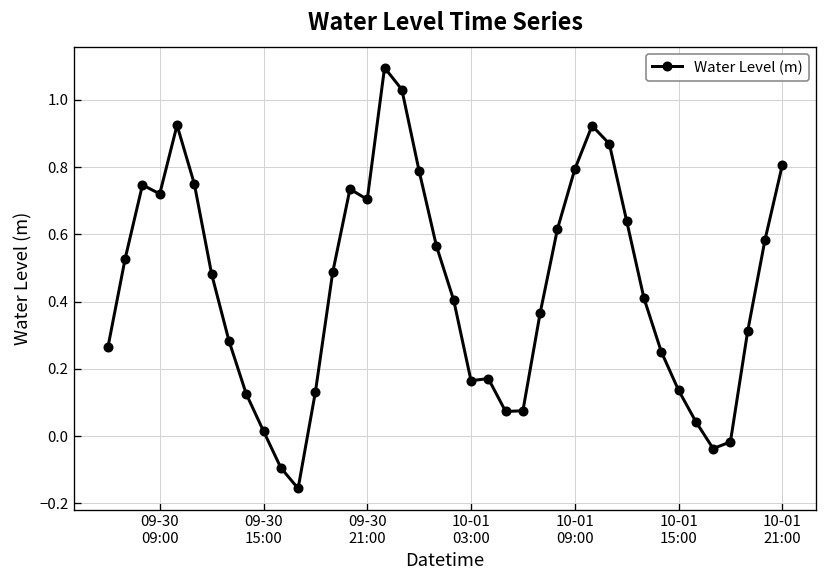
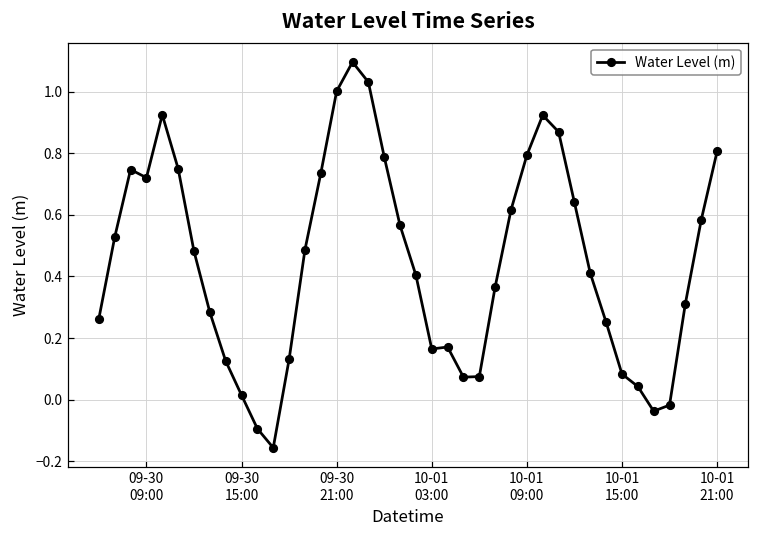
09-30 21:00: 0.70 -> 1.00
10-01 15:00: 0.14 -> 0.08
